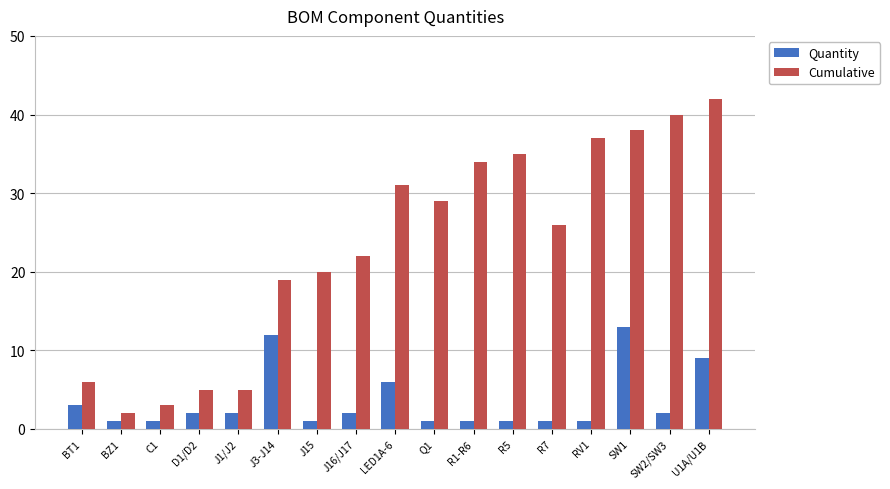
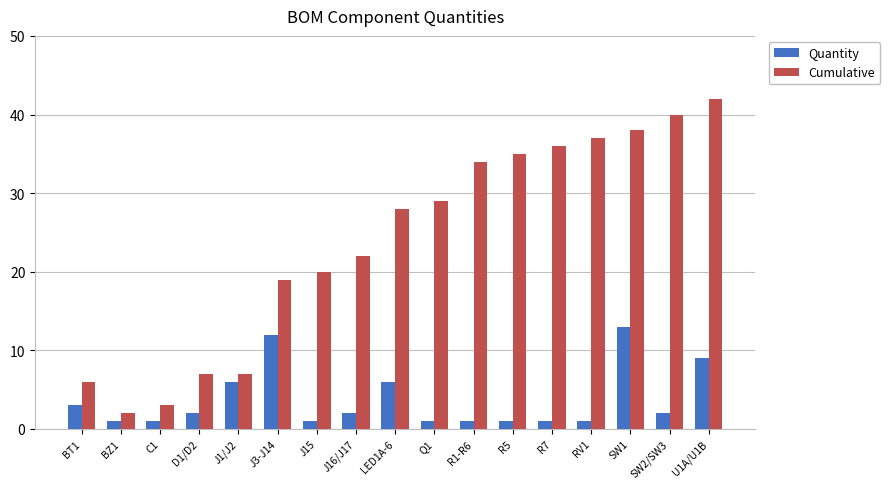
Cumulative, D1/D2: 5 -> 7
Quantity, J1/J2: 2 -> 6
Cumulative, J1/J2: 5 -> 7
Cumulative, LED1A-6: 31 -> 28
Cumulative, R7: 26 -> 36
